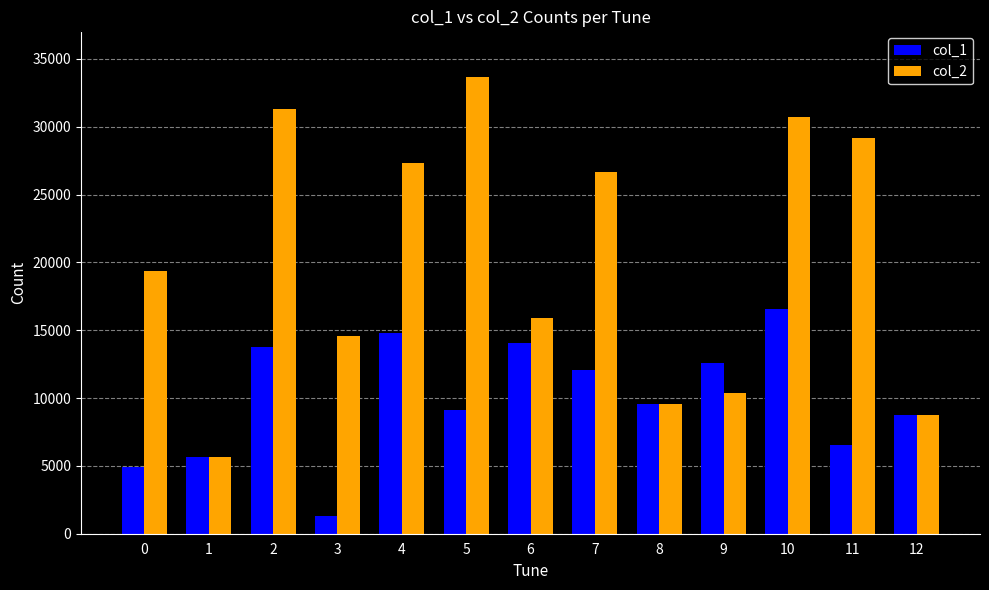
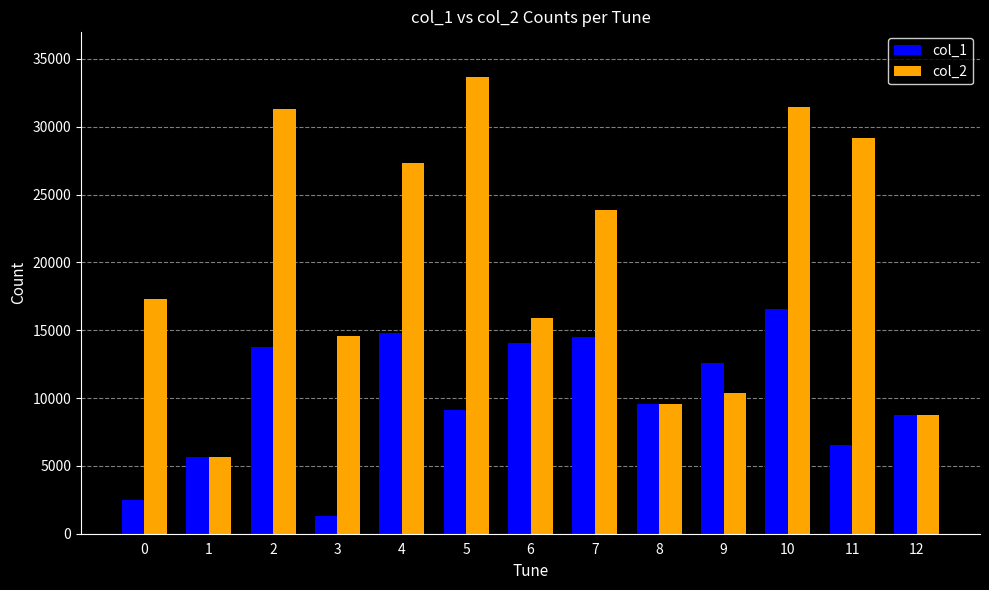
col_1, 0: 4900 -> 2500
col_2, 0: 19400 -> 17300
col_1, 7: 12000 -> 14500
col_2, 7: 26600 -> 23800
col_2, 10: 30700 -> 31400
